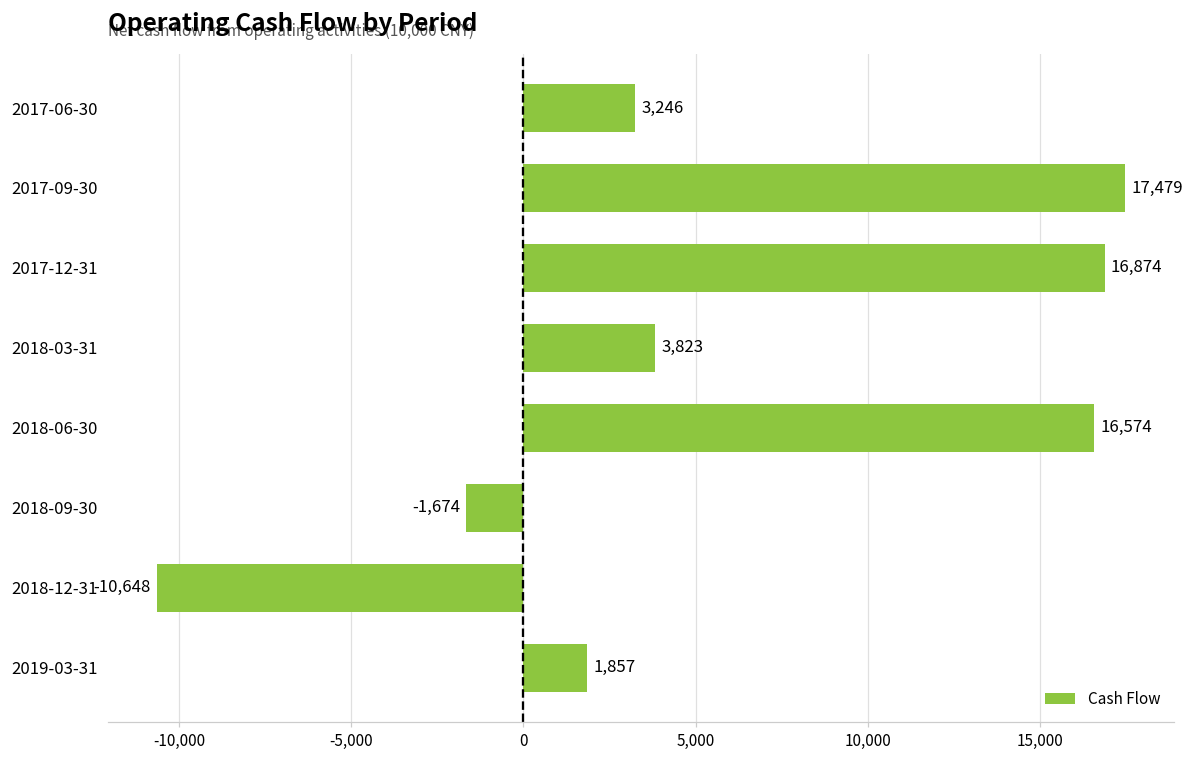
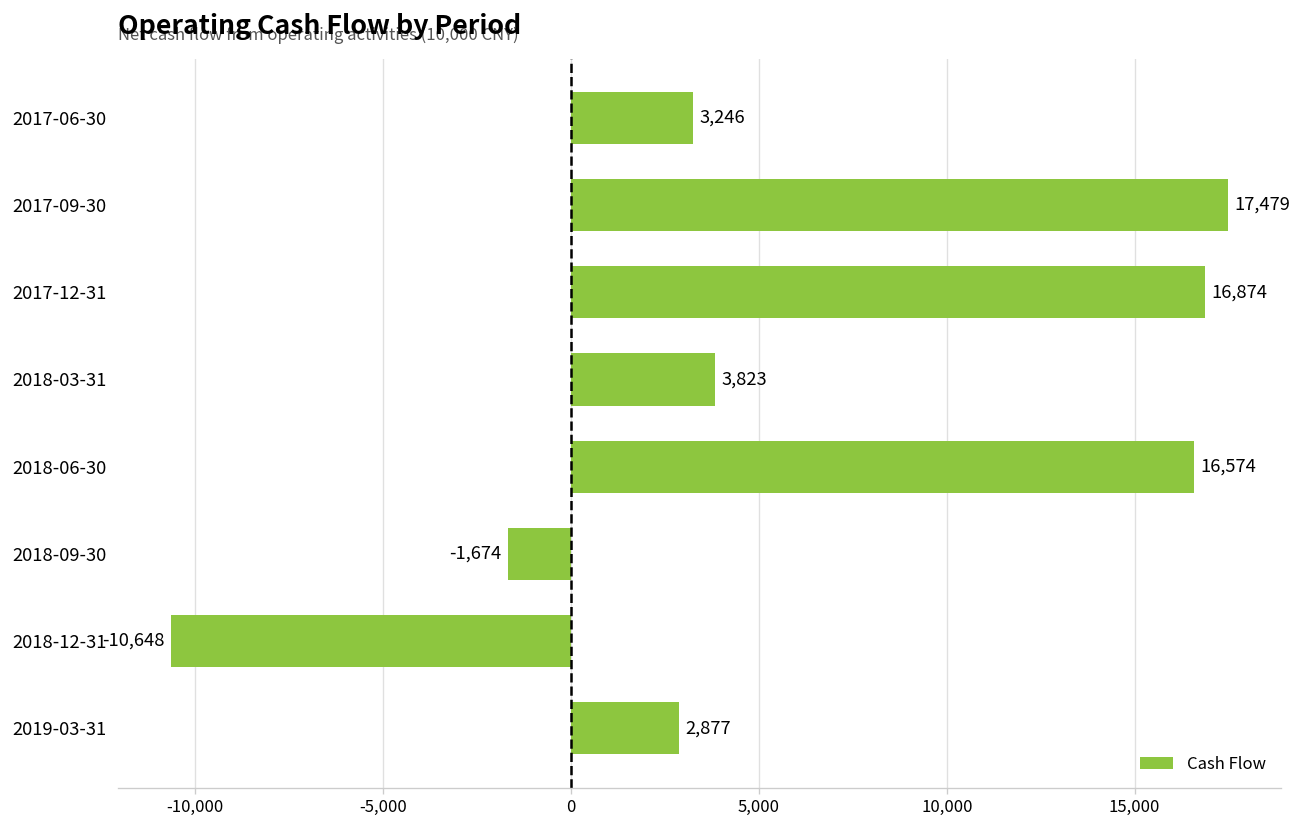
2019-03-31: 1,857 -> 2,877
